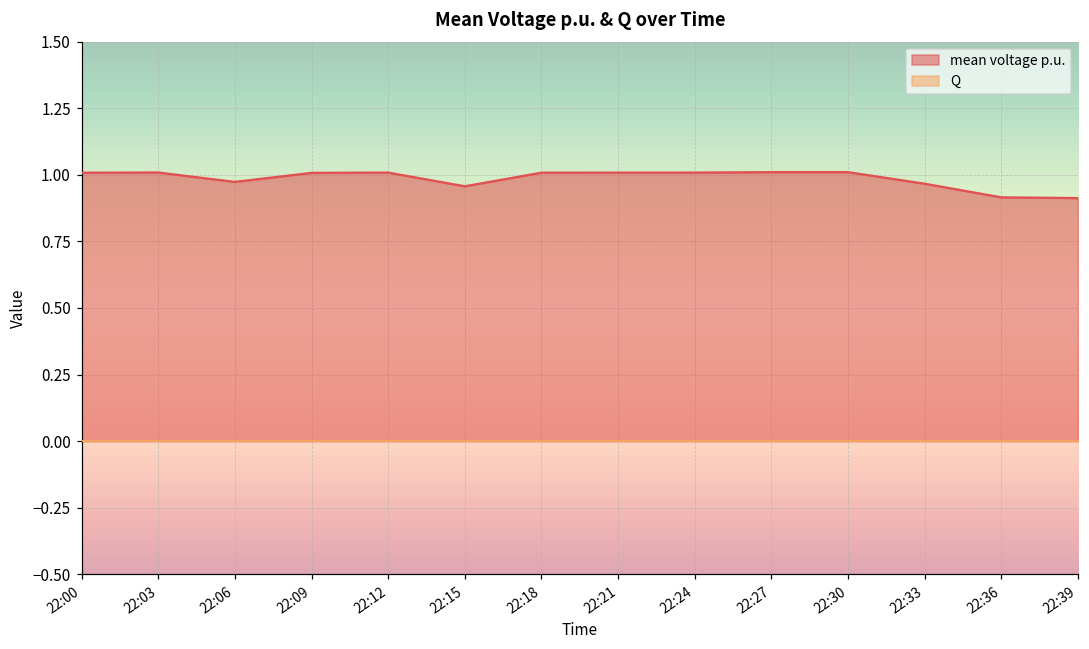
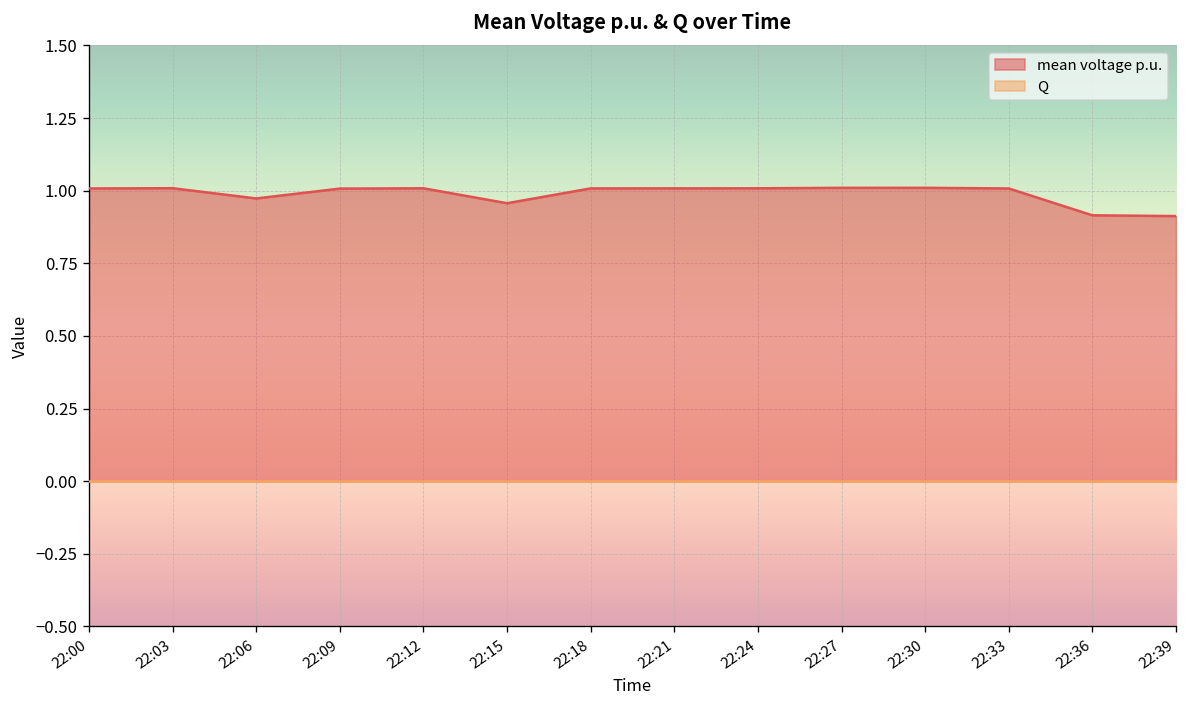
mean voltage p.u., 22:33: 0.97 -> 1.01
